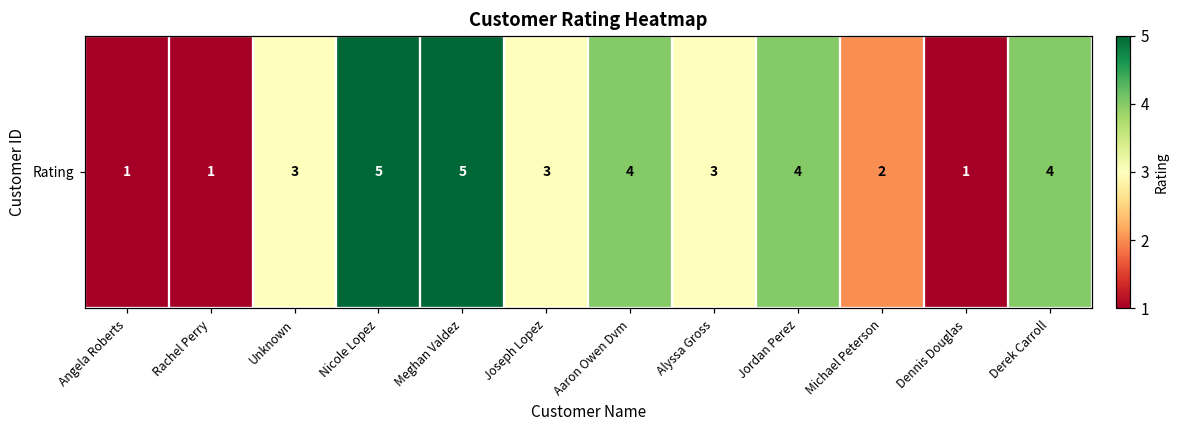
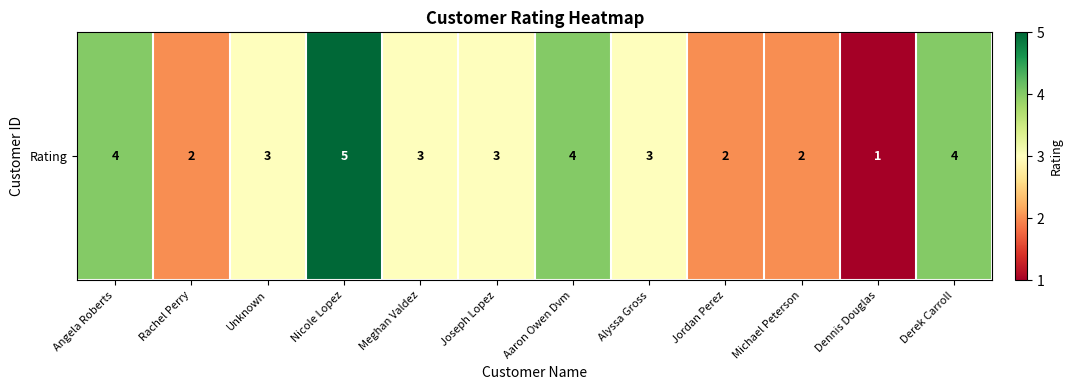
Rating, Angela Roberts: 1 -> 4
Rating, Rachel Perry: 1 -> 2
Rating, Meghan Valdez: 5 -> 3
Rating, Jordan Perez: 4 -> 2
